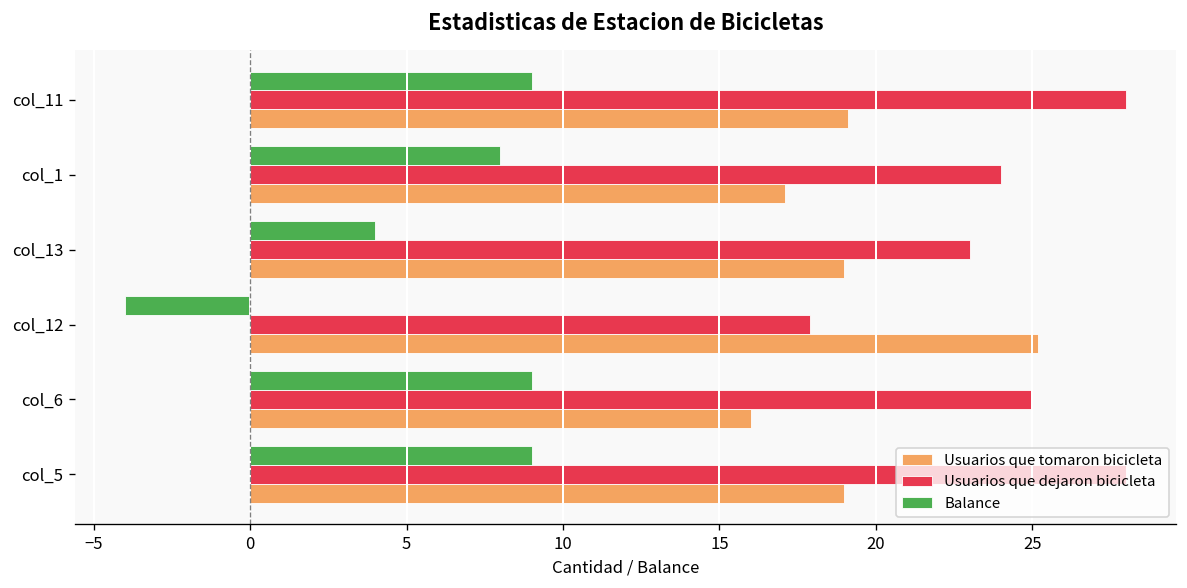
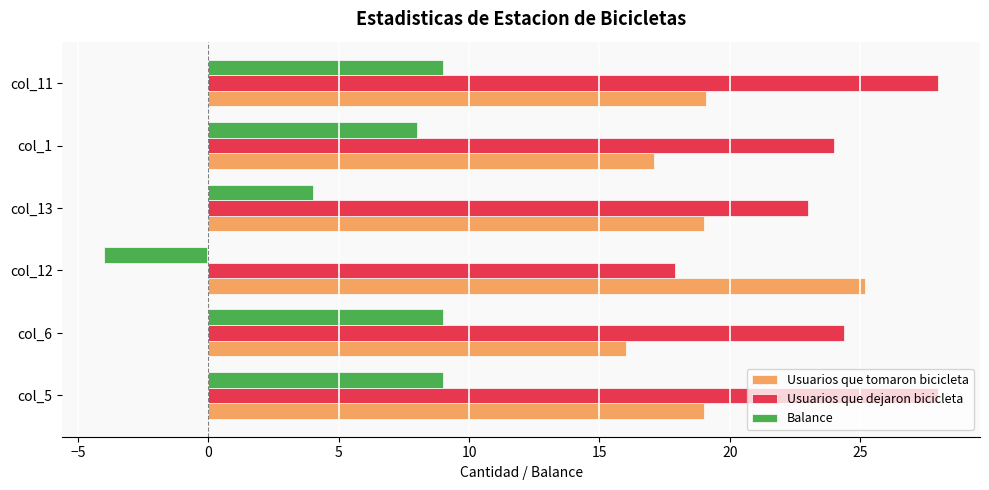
Usuarios que dejaron bicicleta, col_6: 25.0 -> 24.4
